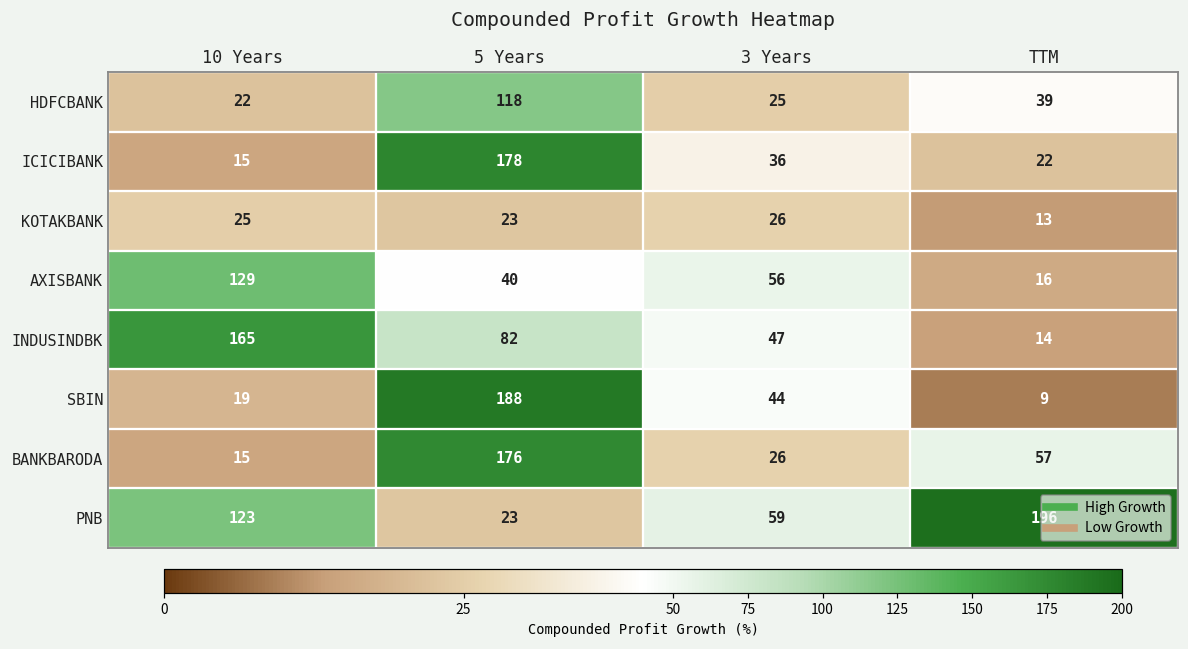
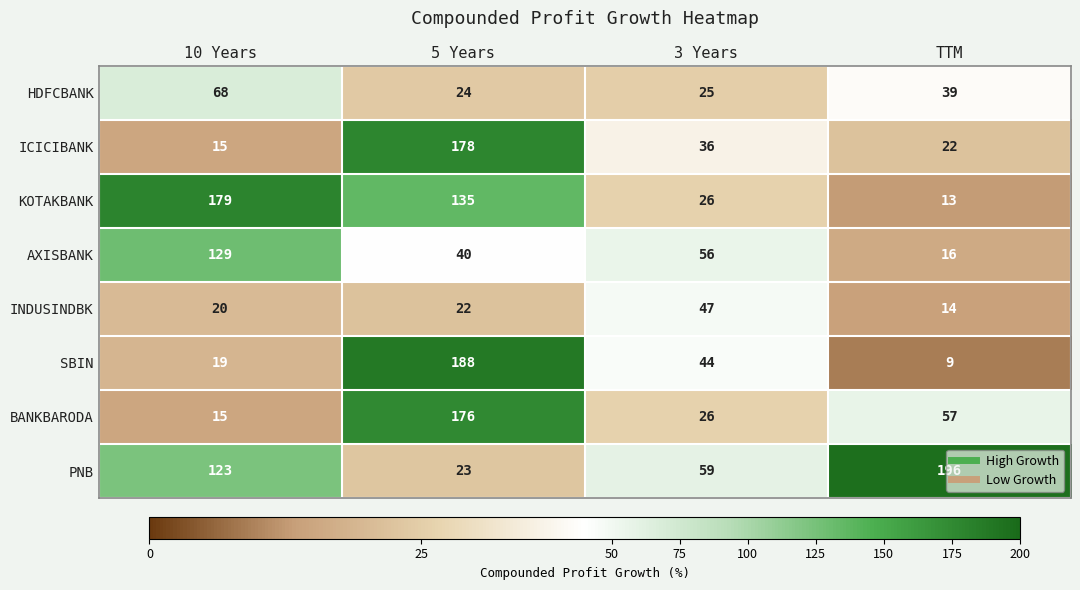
HDFCBANK, 10 Years: 22 -> 68
HDFCBANK, 5 Years: 118 -> 24
KOTAKBANK, 10 Years: 25 -> 179
KOTAKBANK, 5 Years: 23 -> 135
INDUSINDBK, 10 Years: 165 -> 20
INDUSINDBK, 5 Years: 82 -> 22
